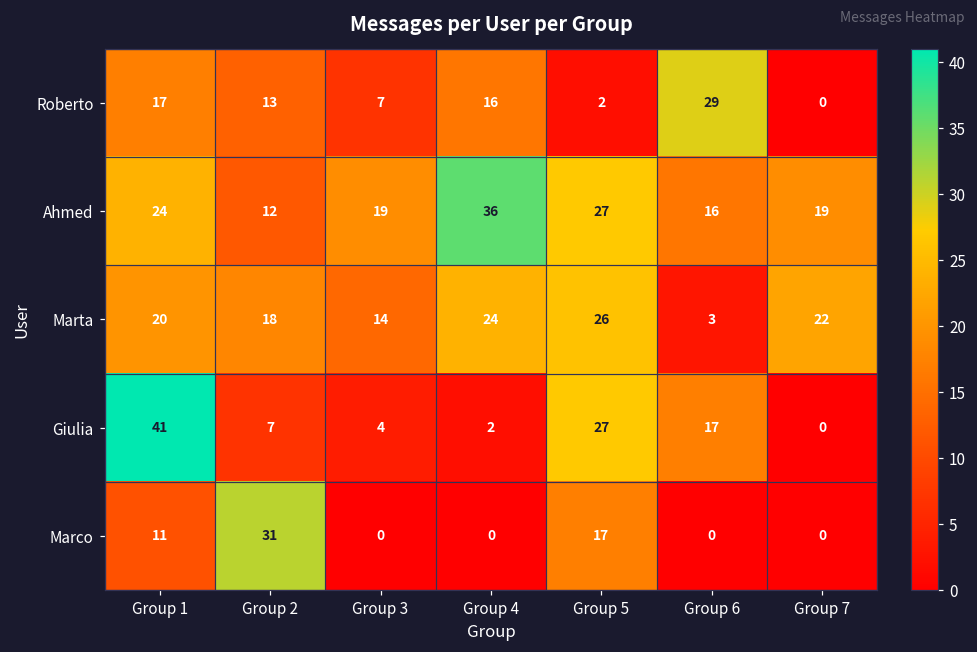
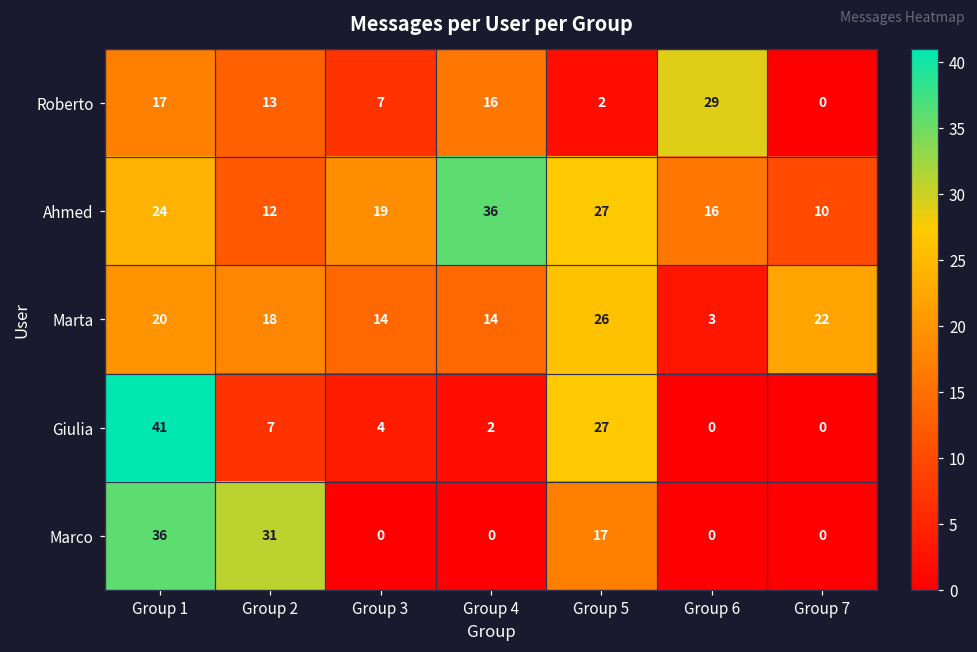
Ahmed, Group 7: 19 -> 10
Marta, Group 4: 24 -> 14
Giulia, Group 6: 17 -> 0
Marco, Group 1: 11 -> 36
